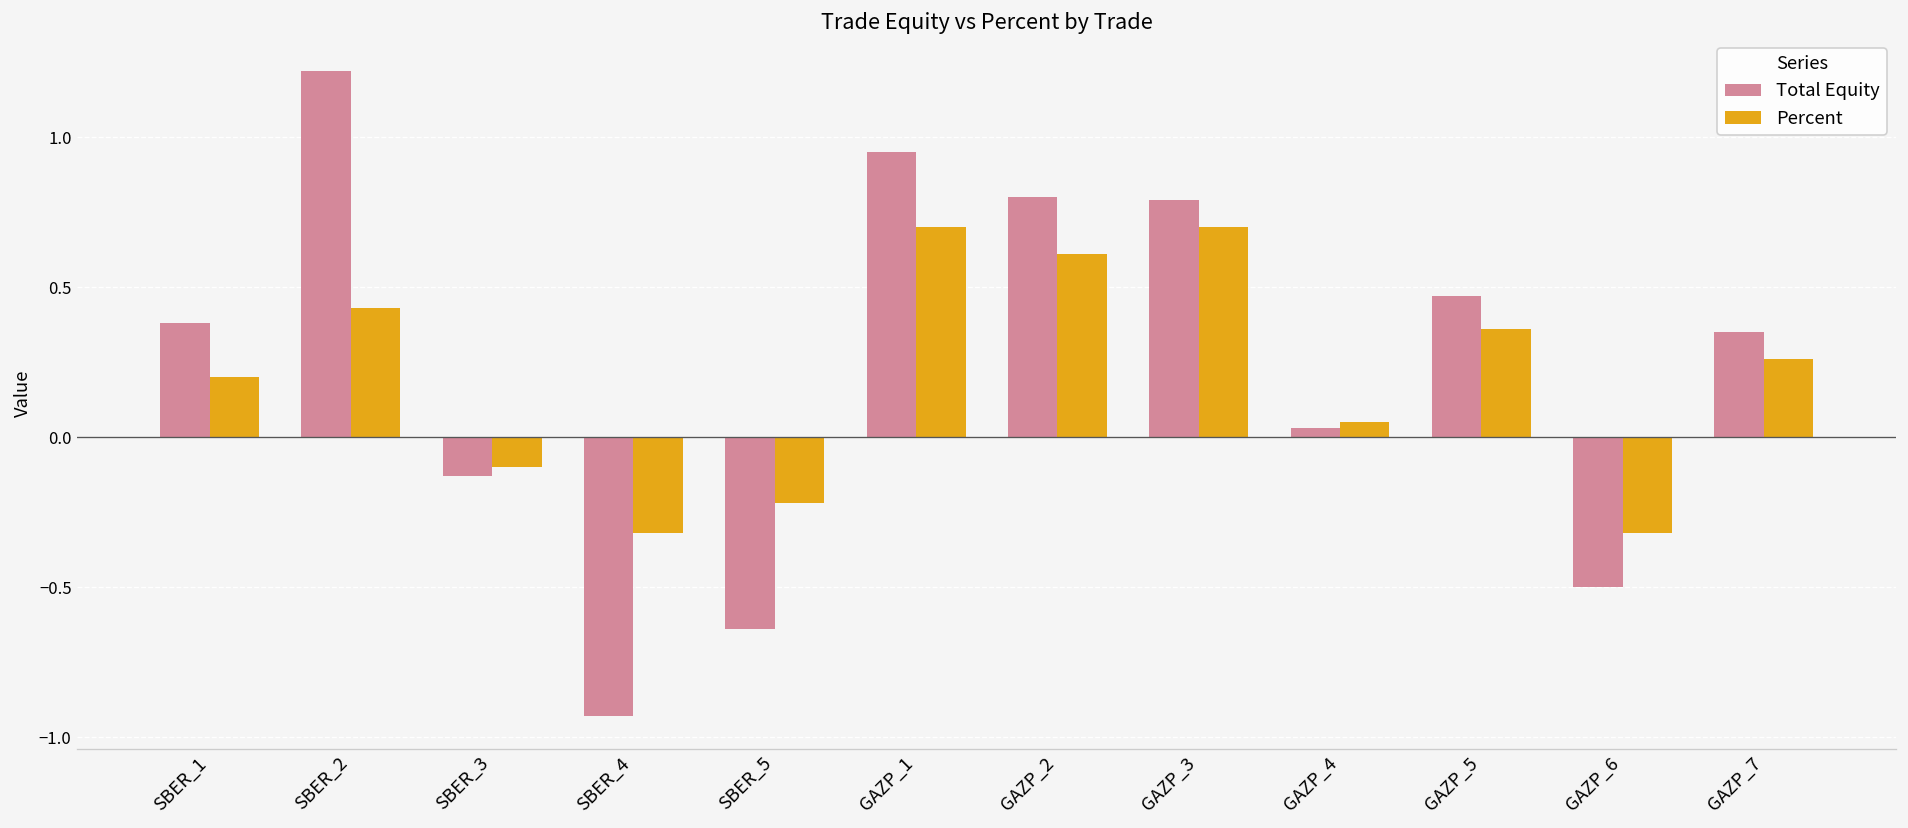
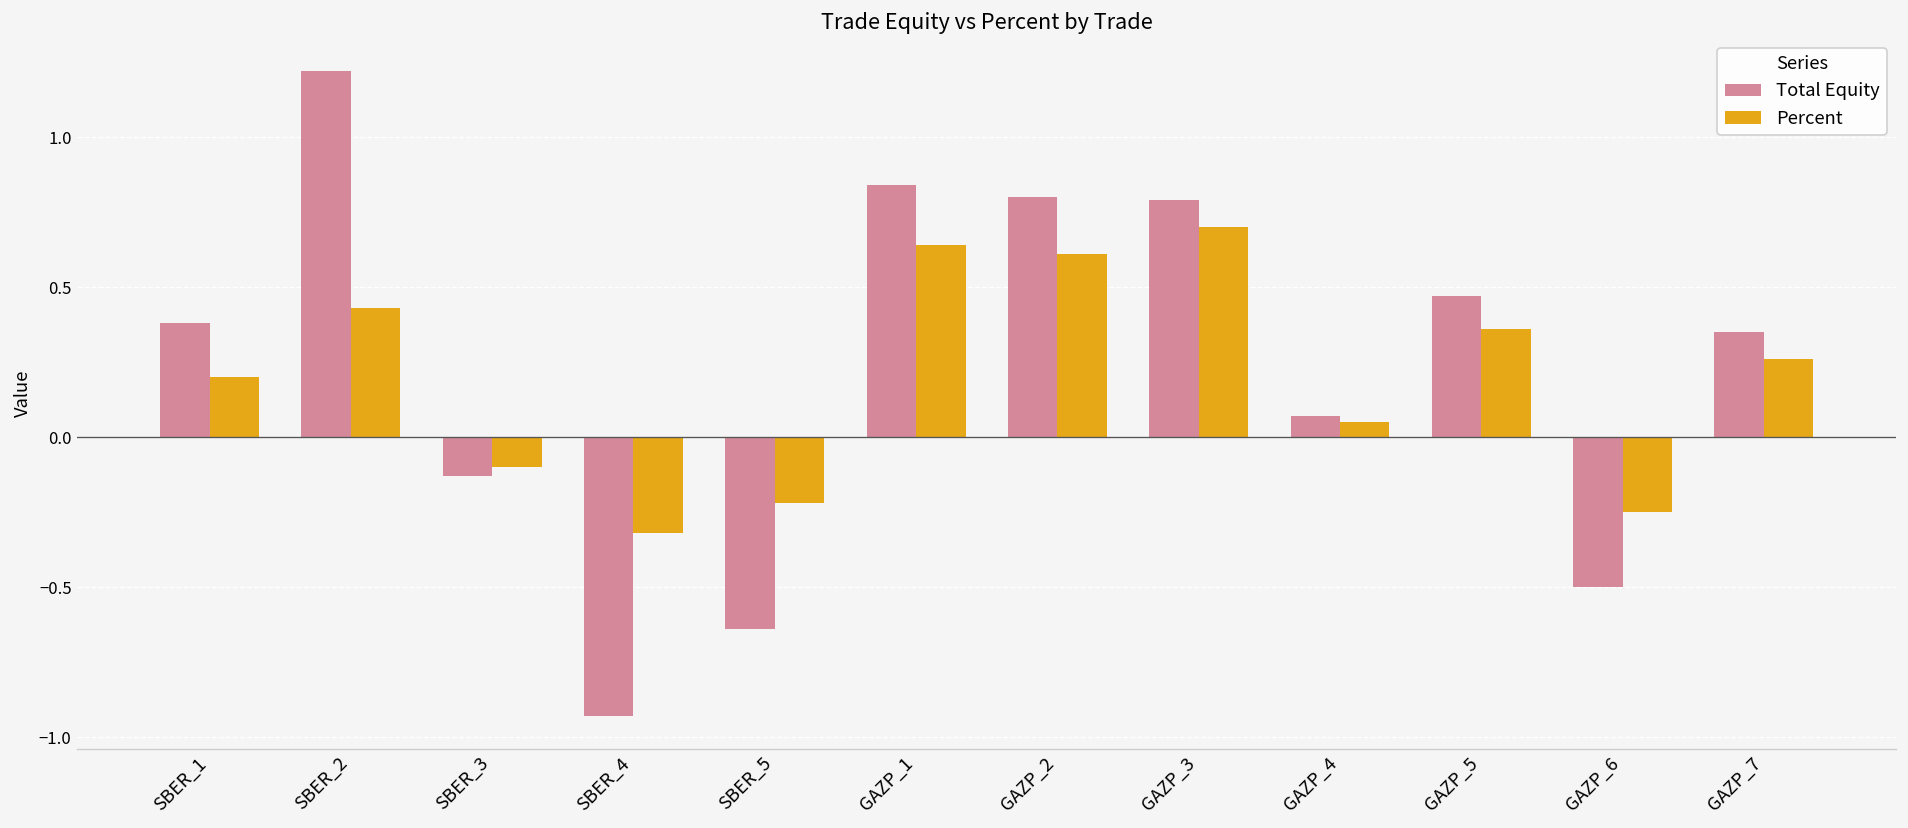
Total Equity, GAZP_1: 0.95 -> 0.84
Percent, GAZP_1: 0.70 -> 0.64
Total Equity, GAZP_4: 0.03 -> 0.07
Percent, GAZP_6: -0.32 -> -0.25
